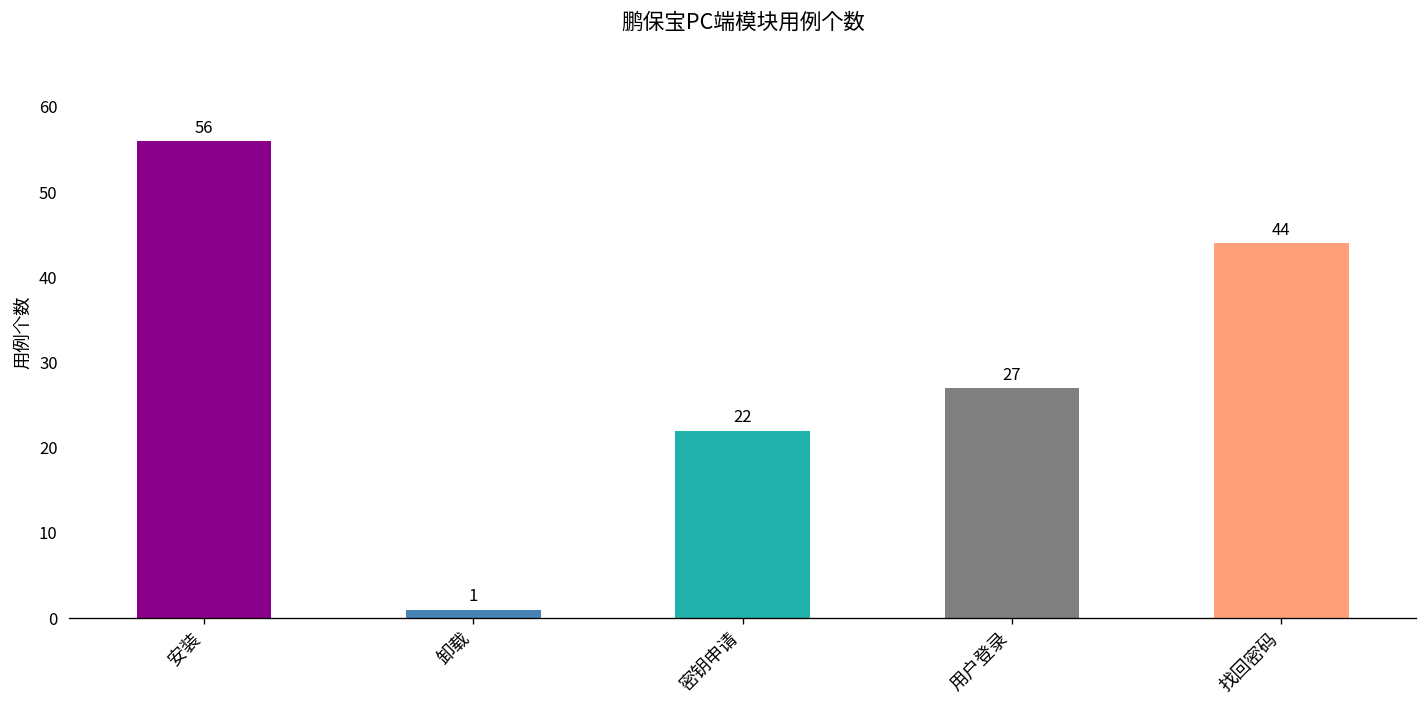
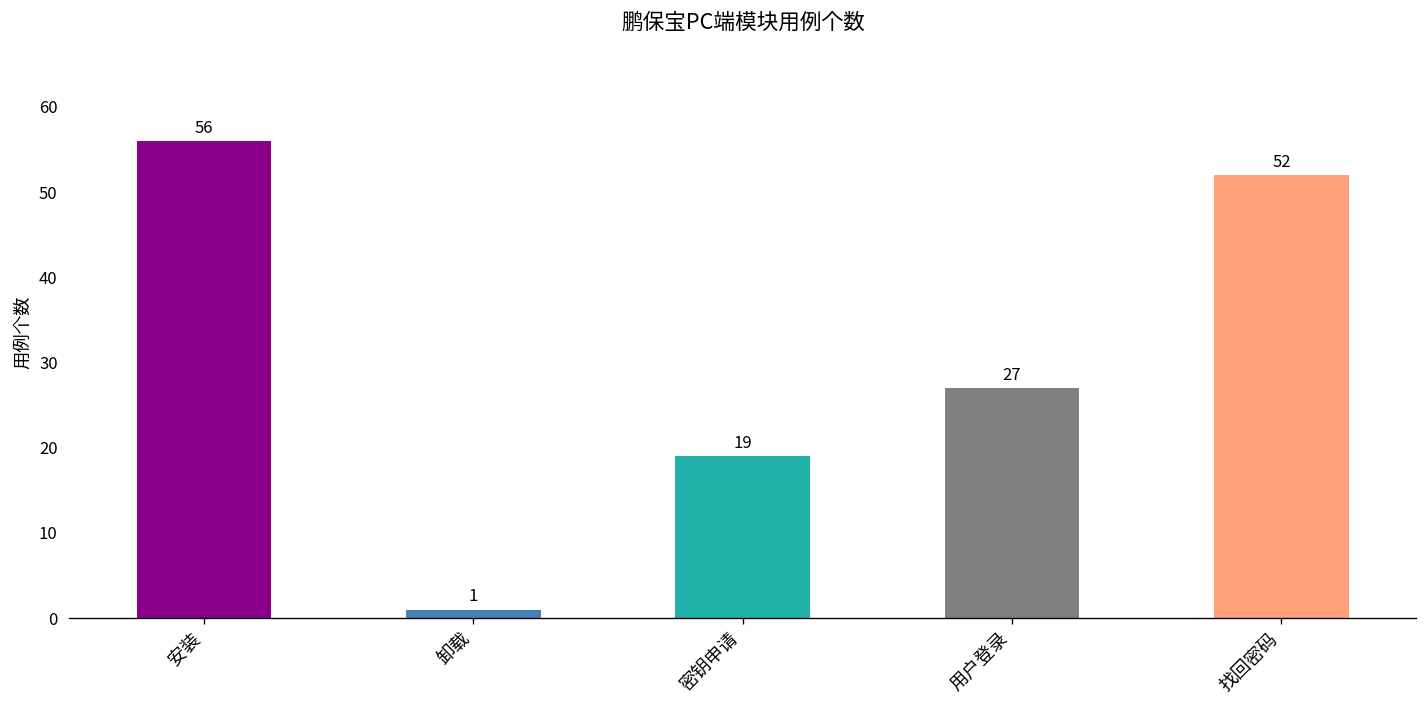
密钥申请: 22 -> 19
找回密码: 44 -> 52
